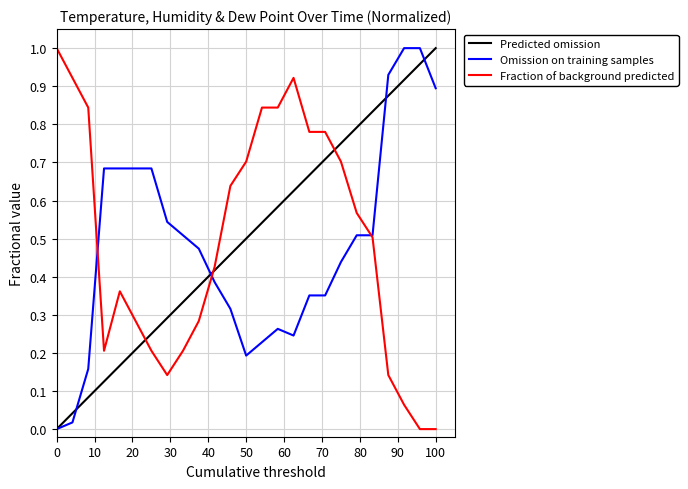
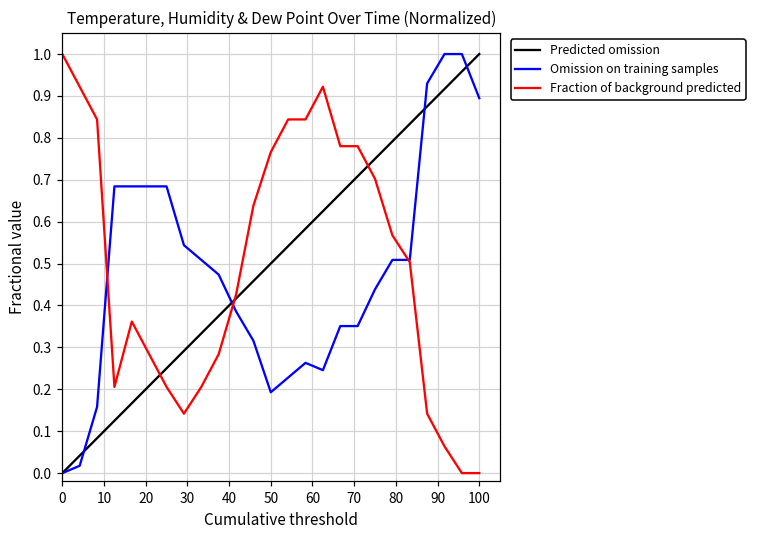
Fraction of background predicted, 50: 0.70 -> 0.77
